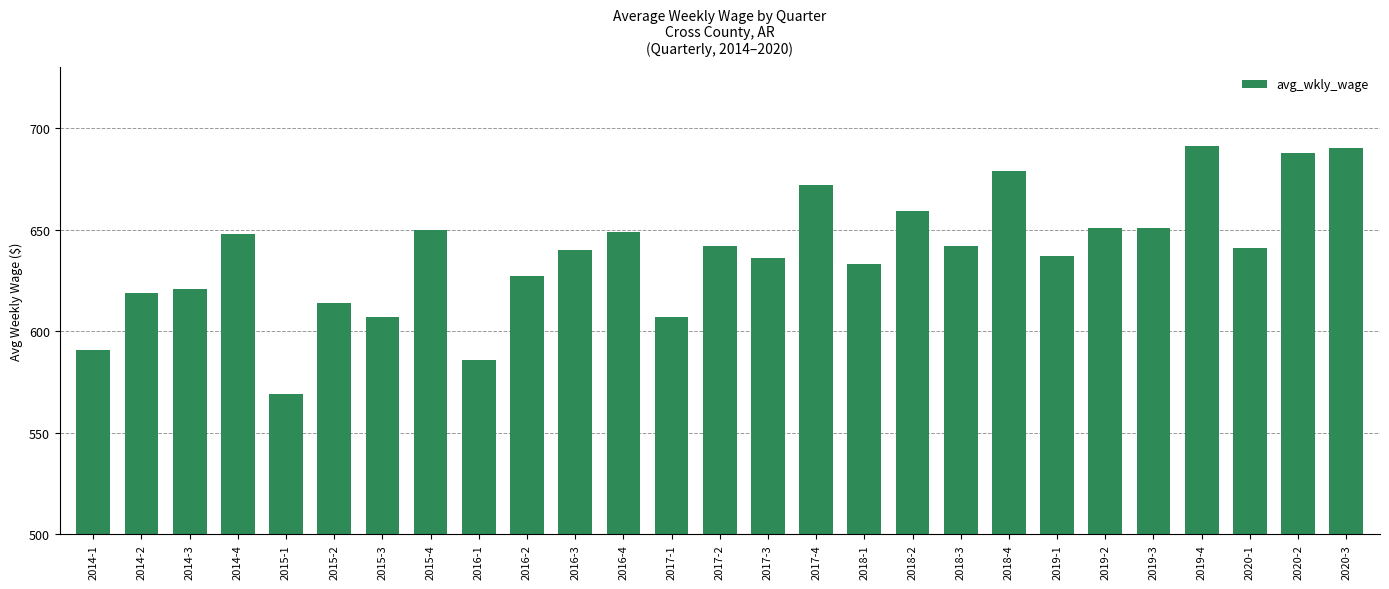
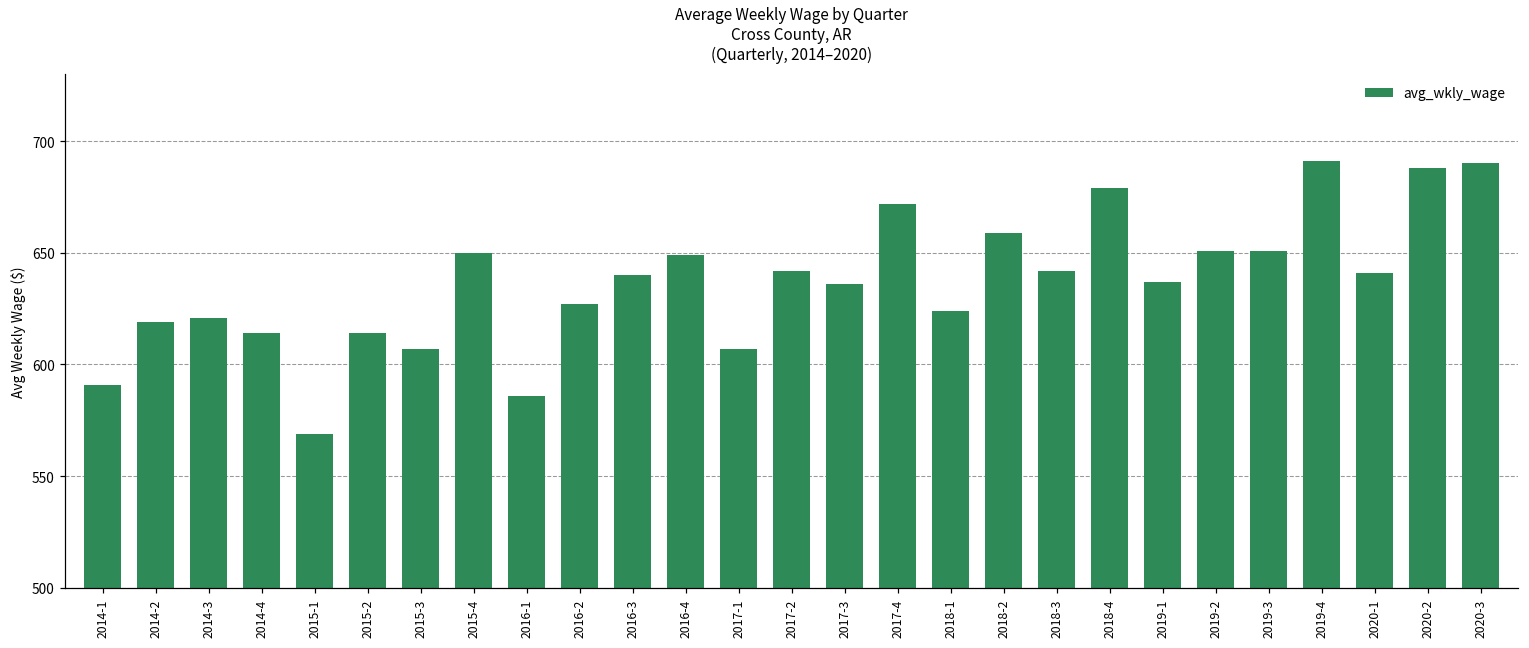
2014-4: 648 -> 614
2018-1: 633 -> 624
